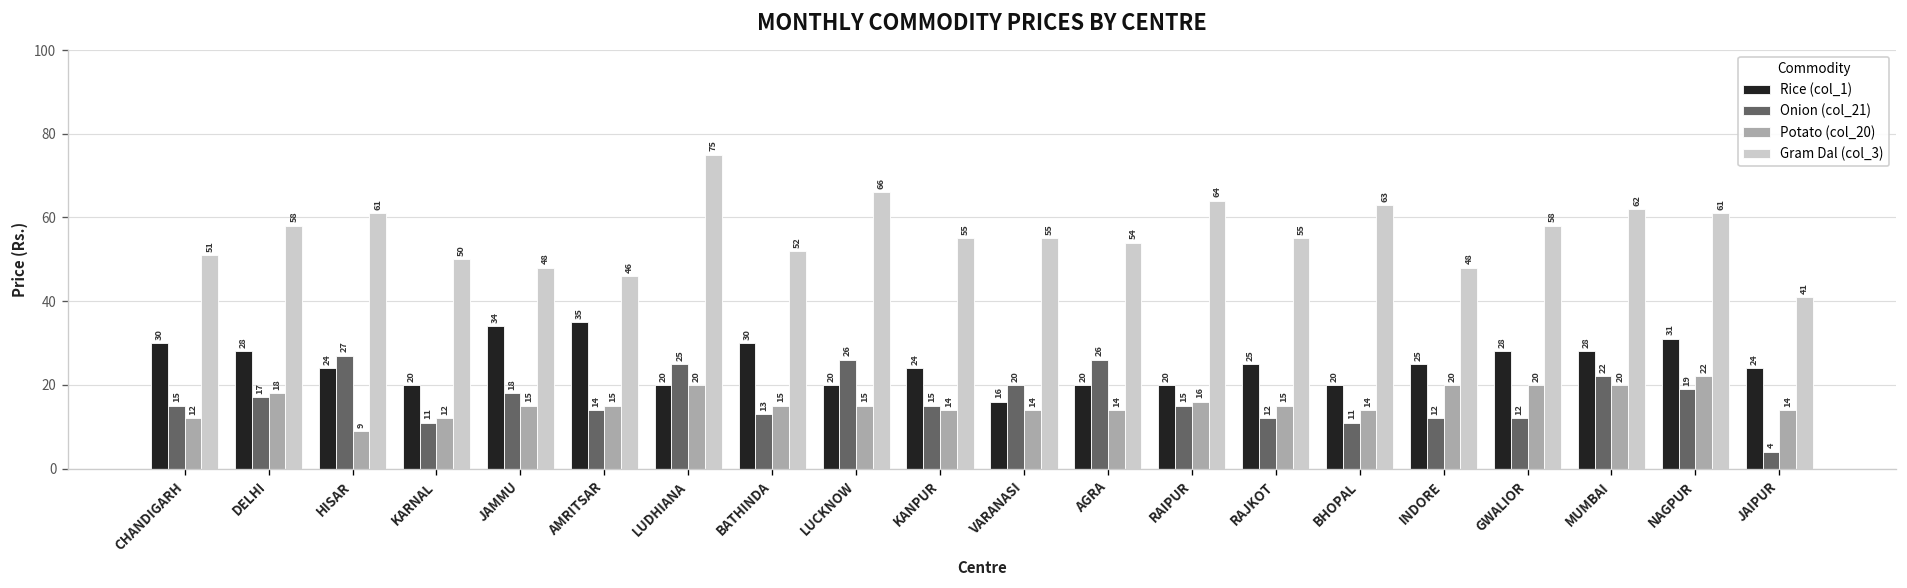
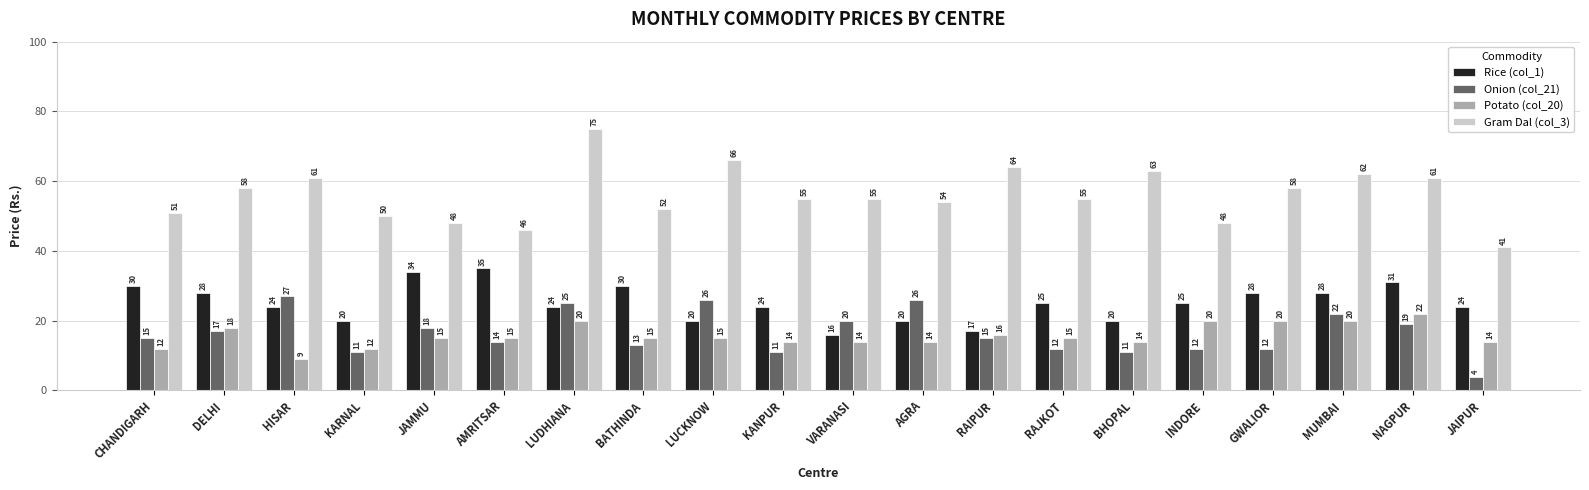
Rice (col_1), LUDHIANA: 20 -> 24
Onion (col_21), KANPUR: 15 -> 11
Rice (col_1), RAIPUR: 20 -> 17
